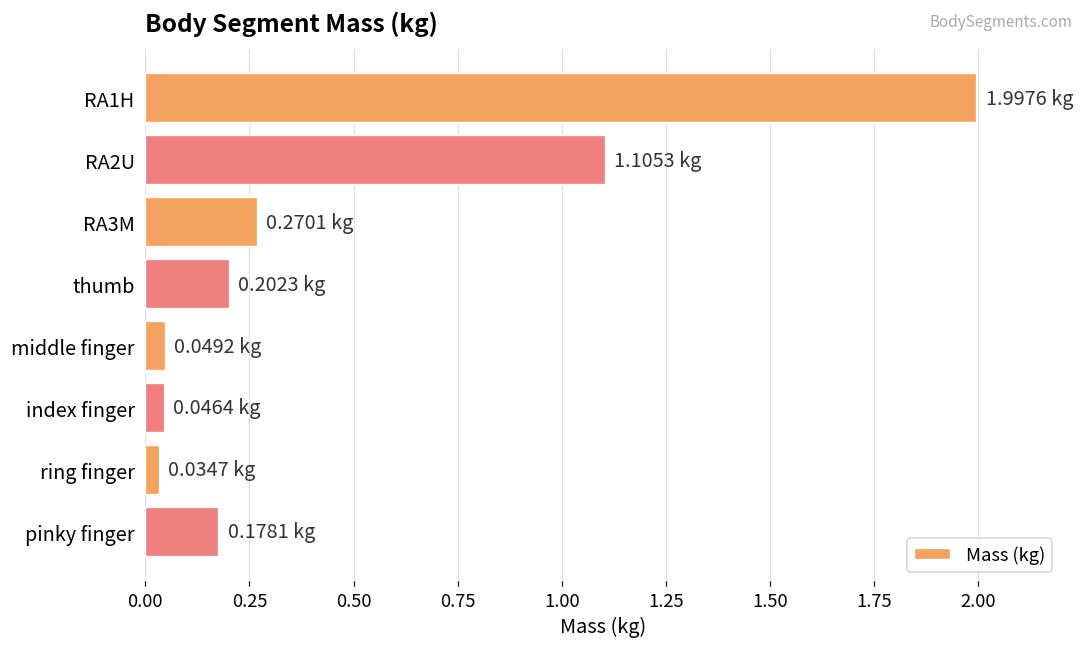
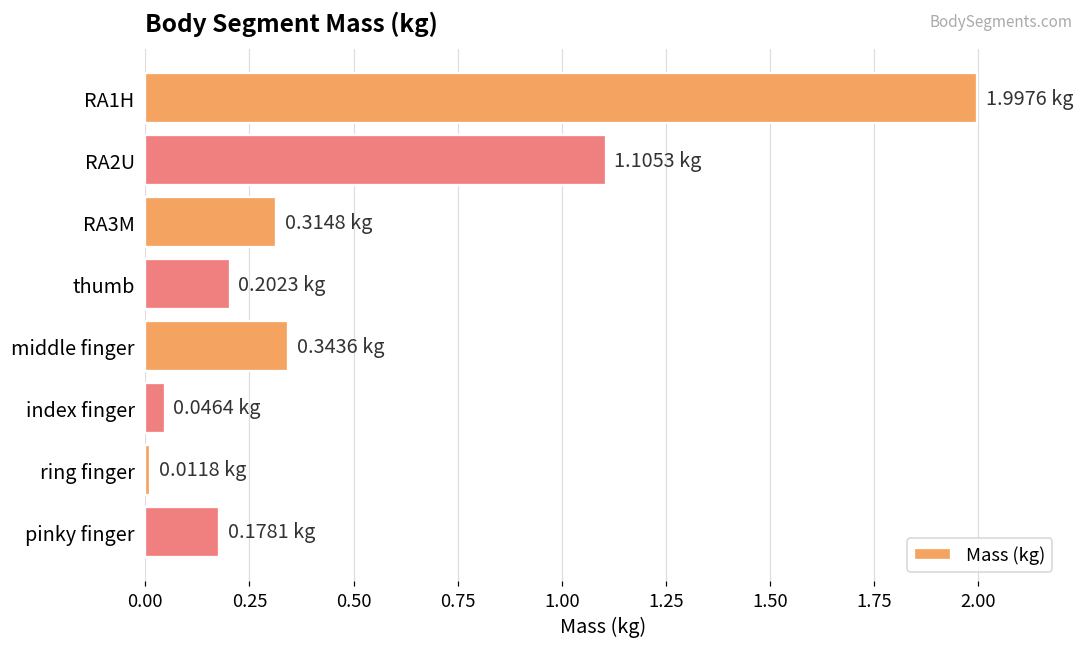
RA3M: 0.2701 -> 0.3148
middle finger: 0.0492 -> 0.3436
ring finger: 0.0347 -> 0.0118
